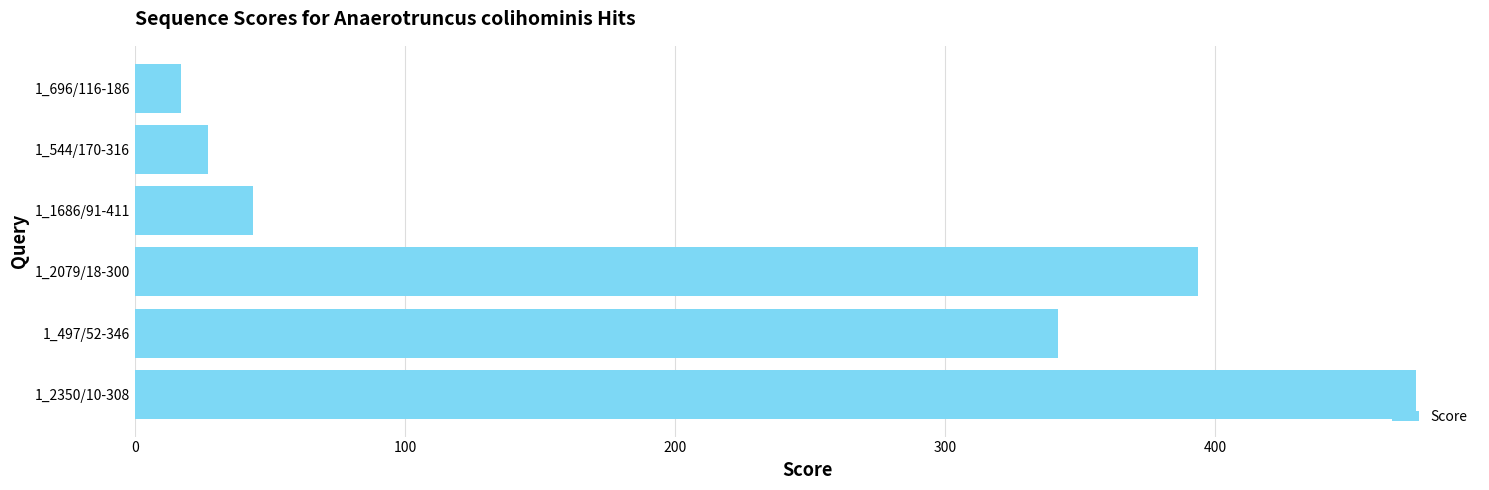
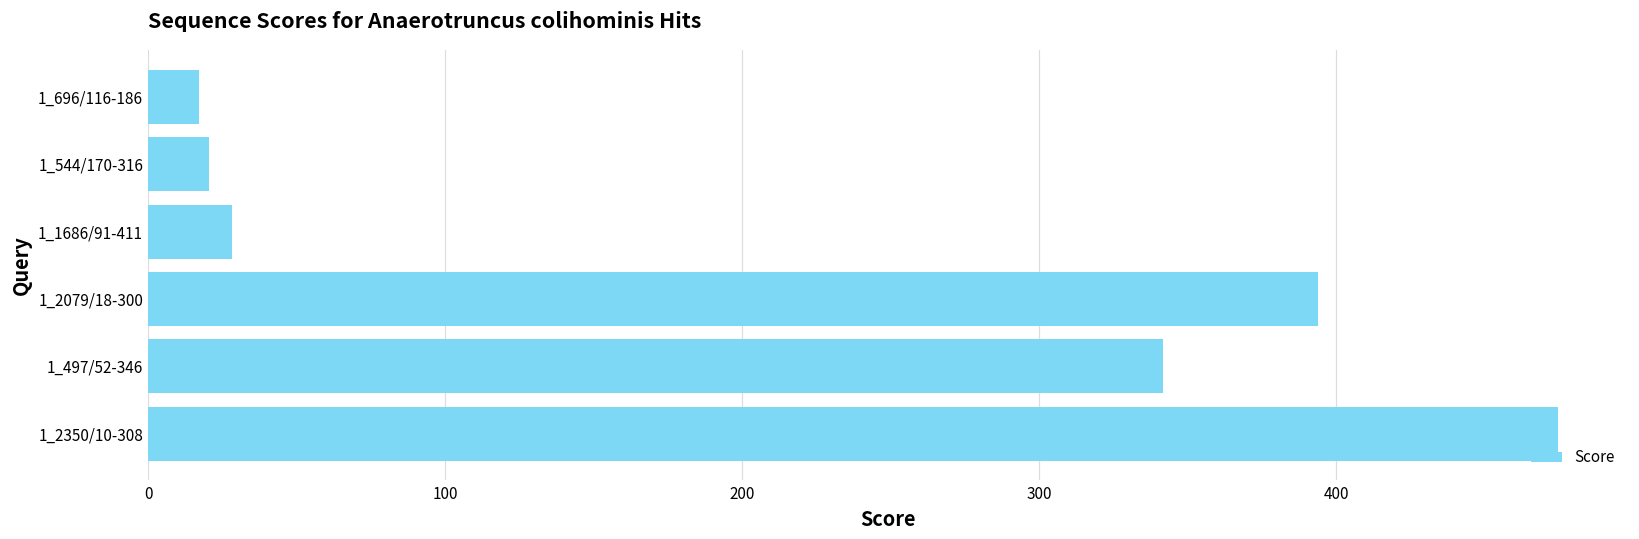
1_544/170-316: 27 -> 20
1_1686/91-411: 44 -> 28
